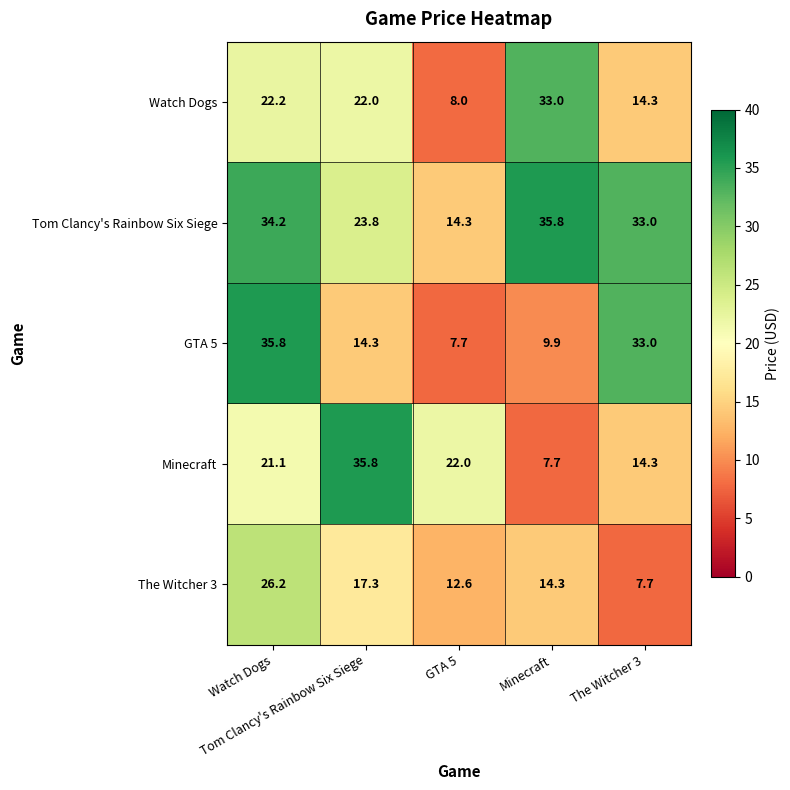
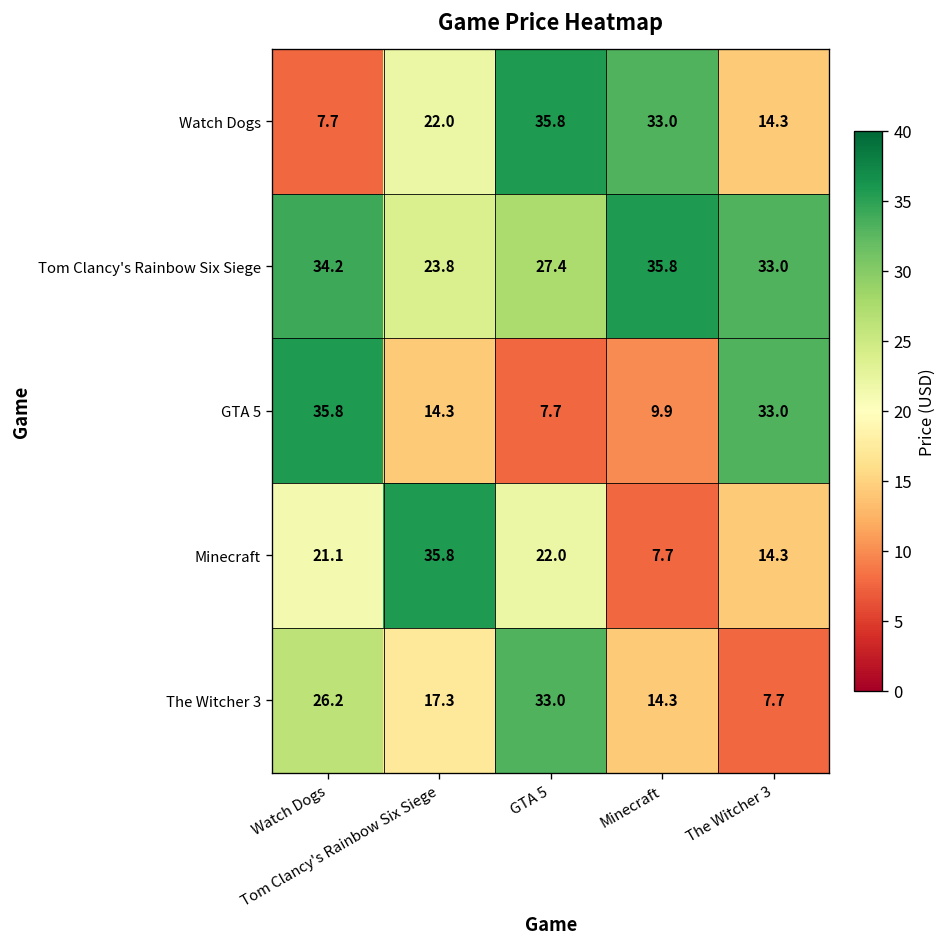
Watch Dogs, Watch Dogs: 22.2 -> 7.7
Watch Dogs, GTA 5: 8.0 -> 35.8
Tom Clancy's Rainbow Six Siege, GTA 5: 14.3 -> 27.4
The Witcher 3, GTA 5: 12.6 -> 33.0
